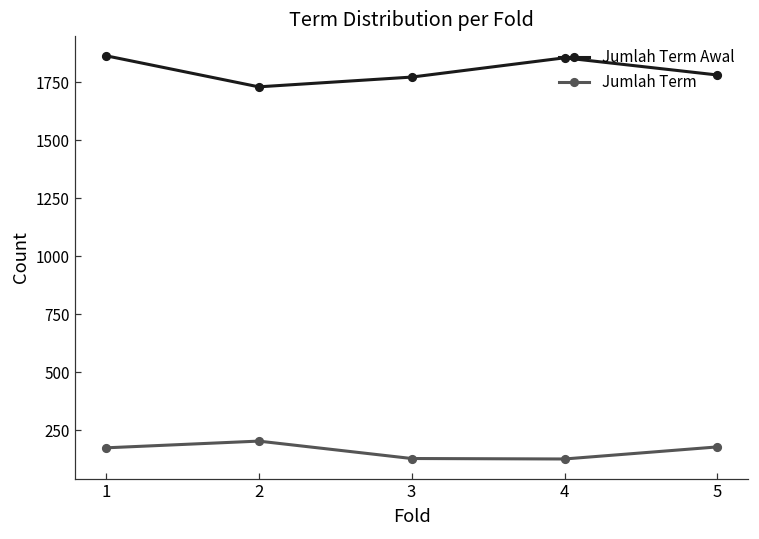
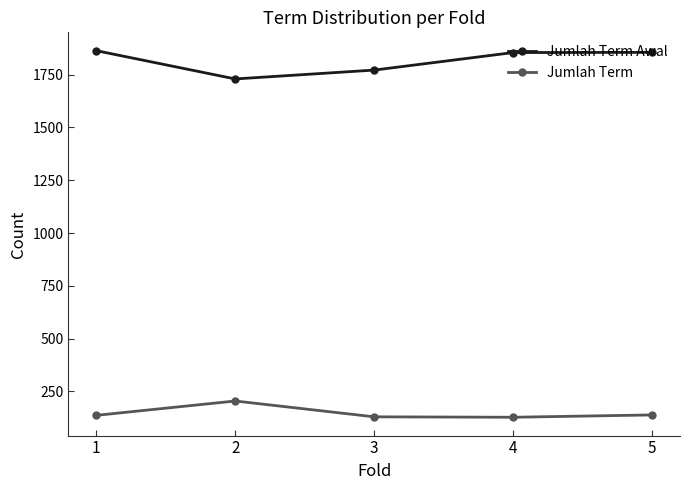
Jumlah Term, 1: 180 -> 140
Jumlah Term Awal, 5: 1780 -> 1860
Jumlah Term, 5: 180 -> 140
